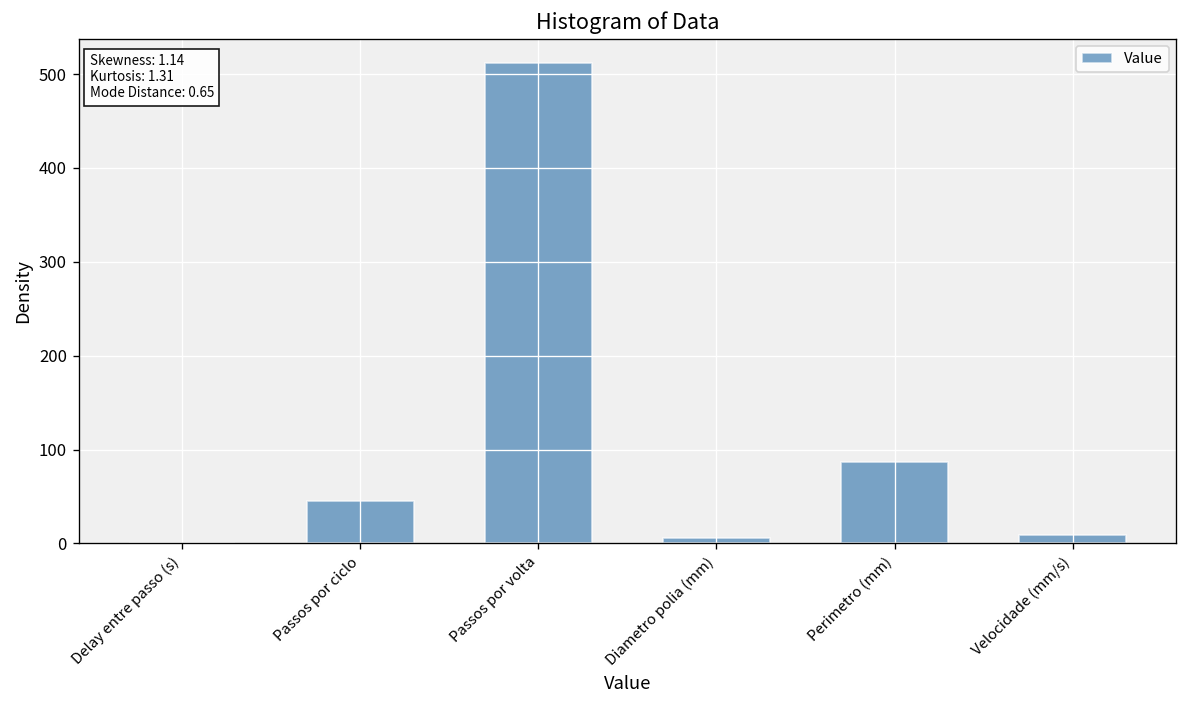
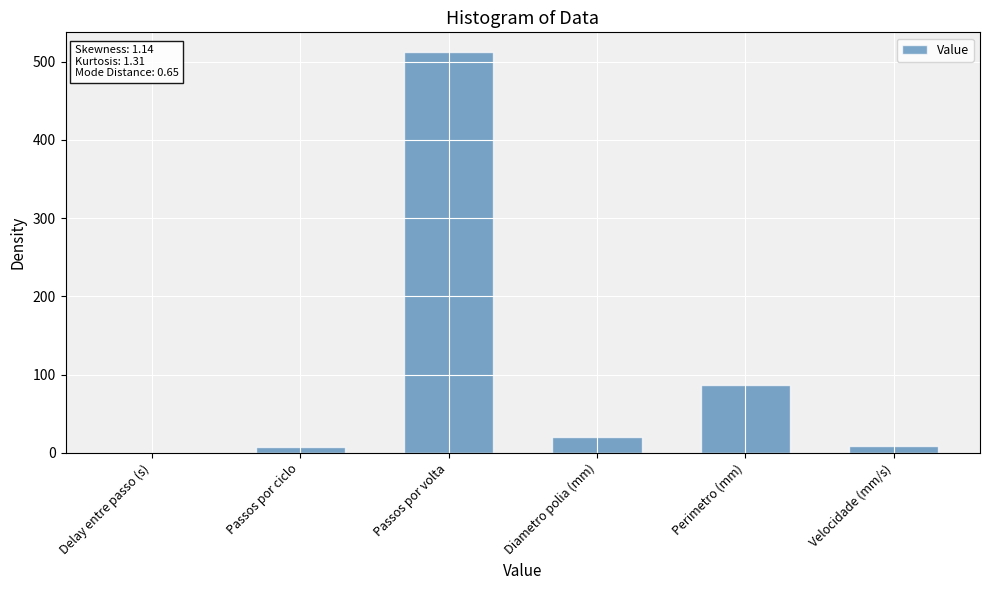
Passos por ciclo: 50 -> 10
Diametro polia (mm): 10 -> 20
